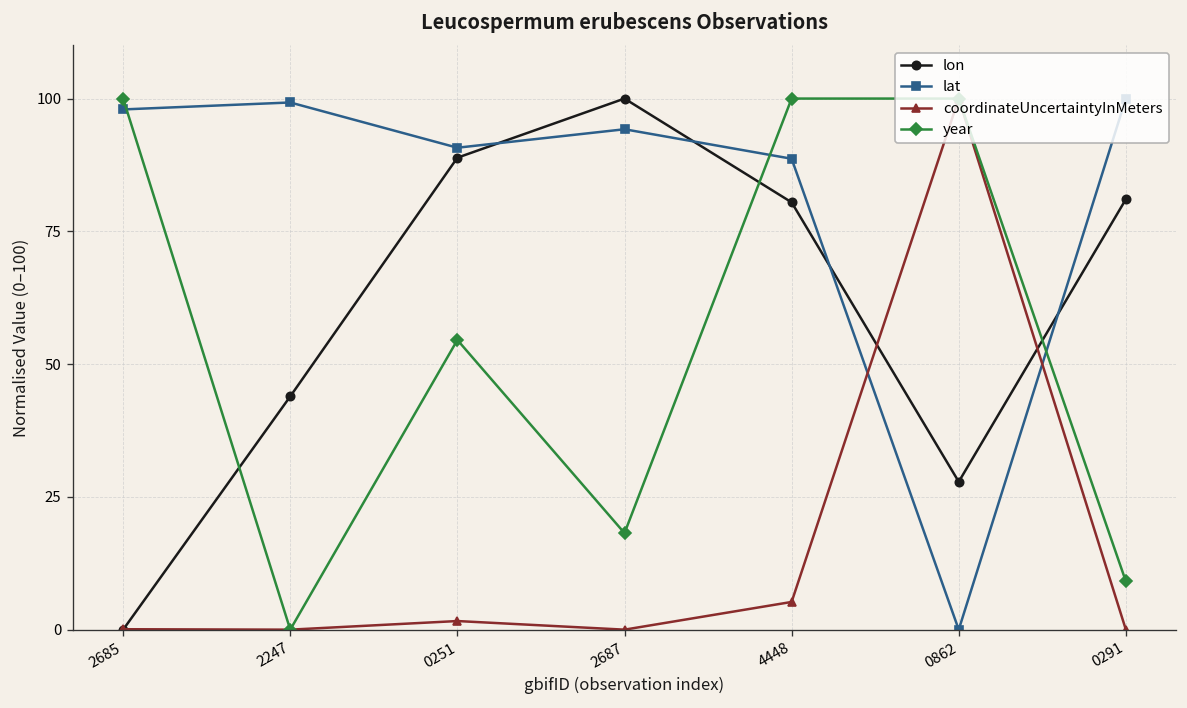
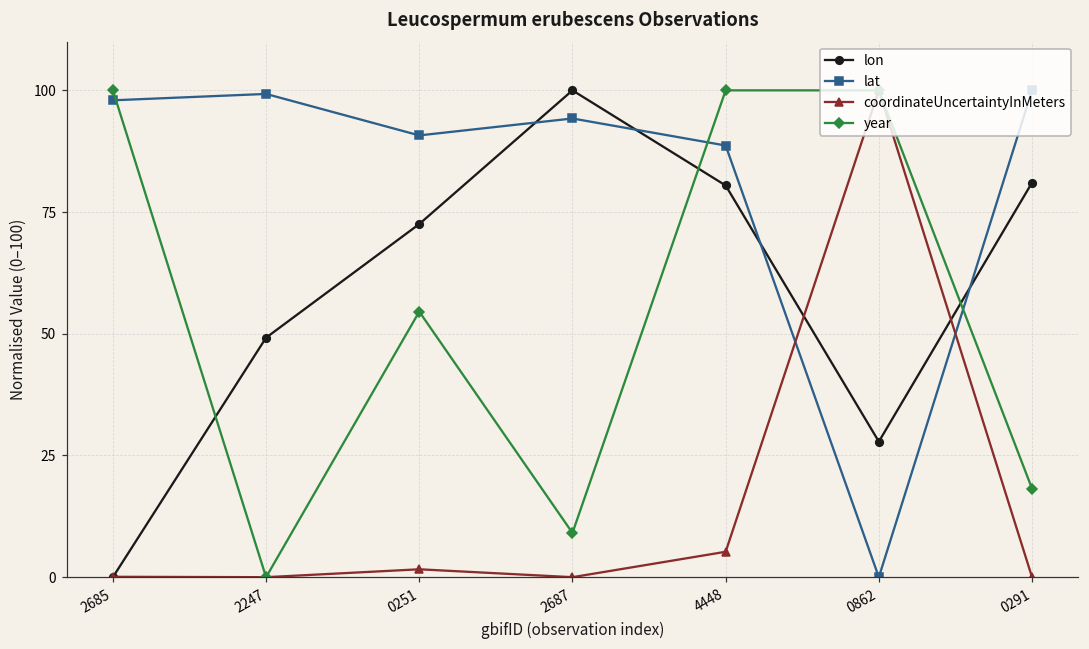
lon, 2247: 44 -> 49
lon, 0251: 89 -> 73
year, 2687: 18 -> 9
year, 0291: 9 -> 18
